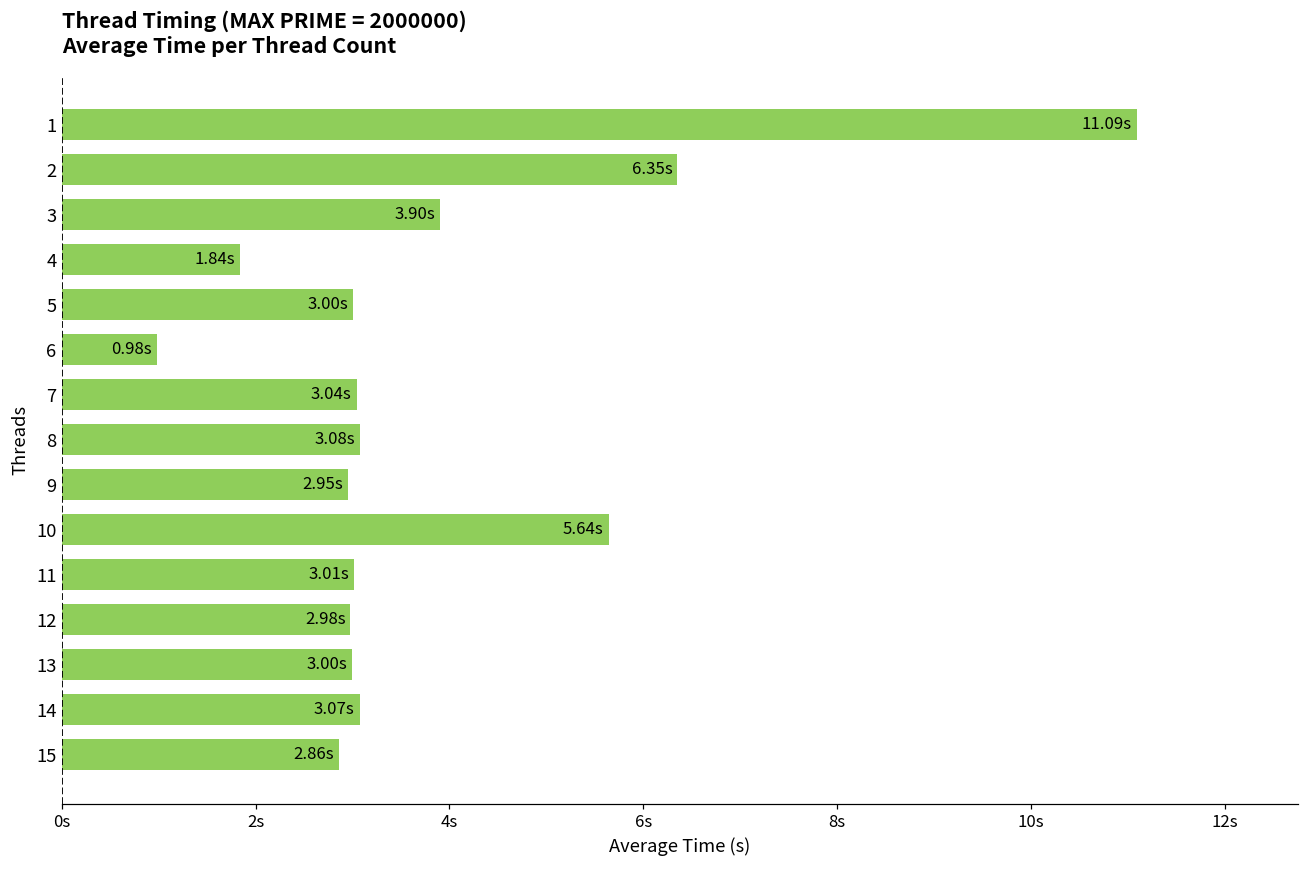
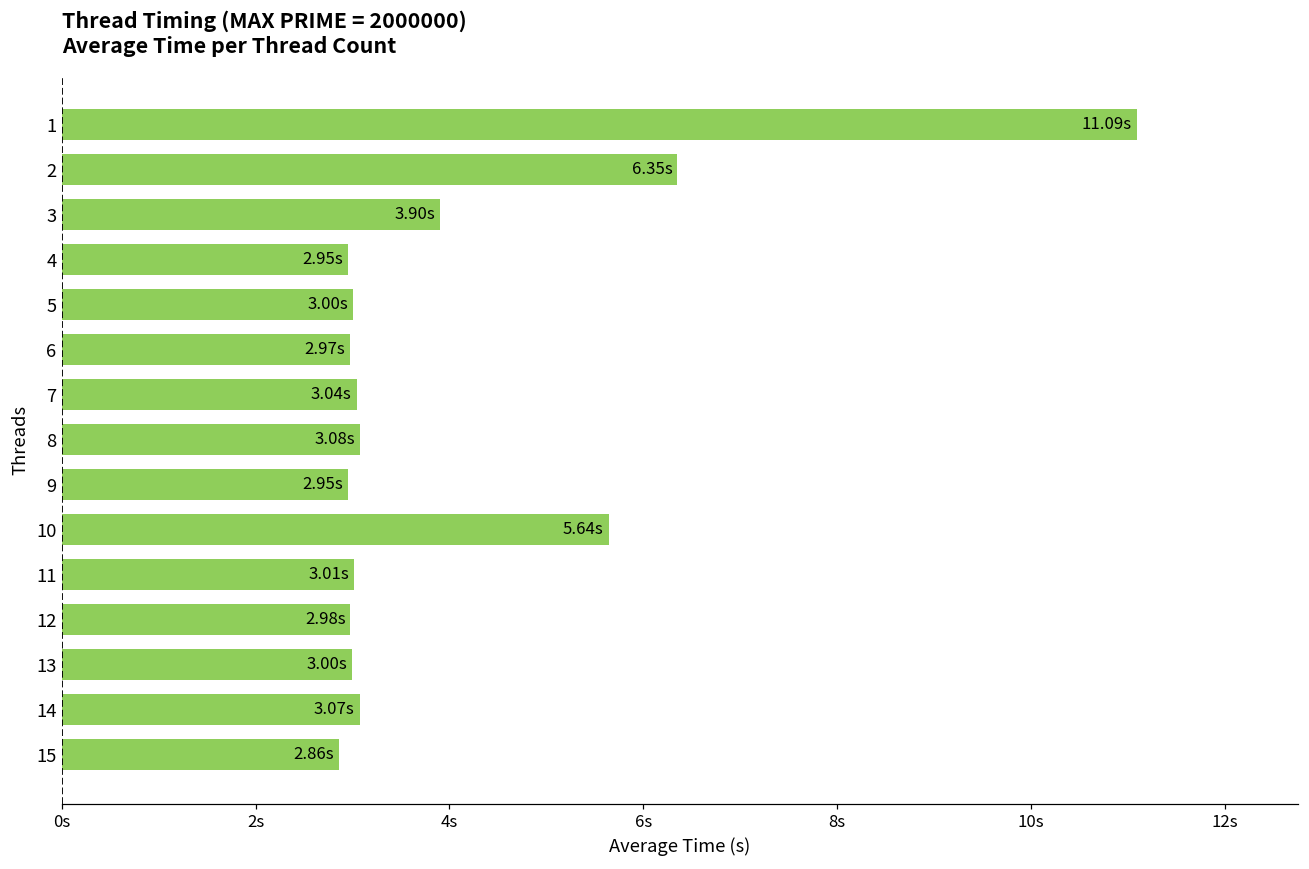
4: 1.84s -> 2.95s
6: 0.98s -> 2.97s
